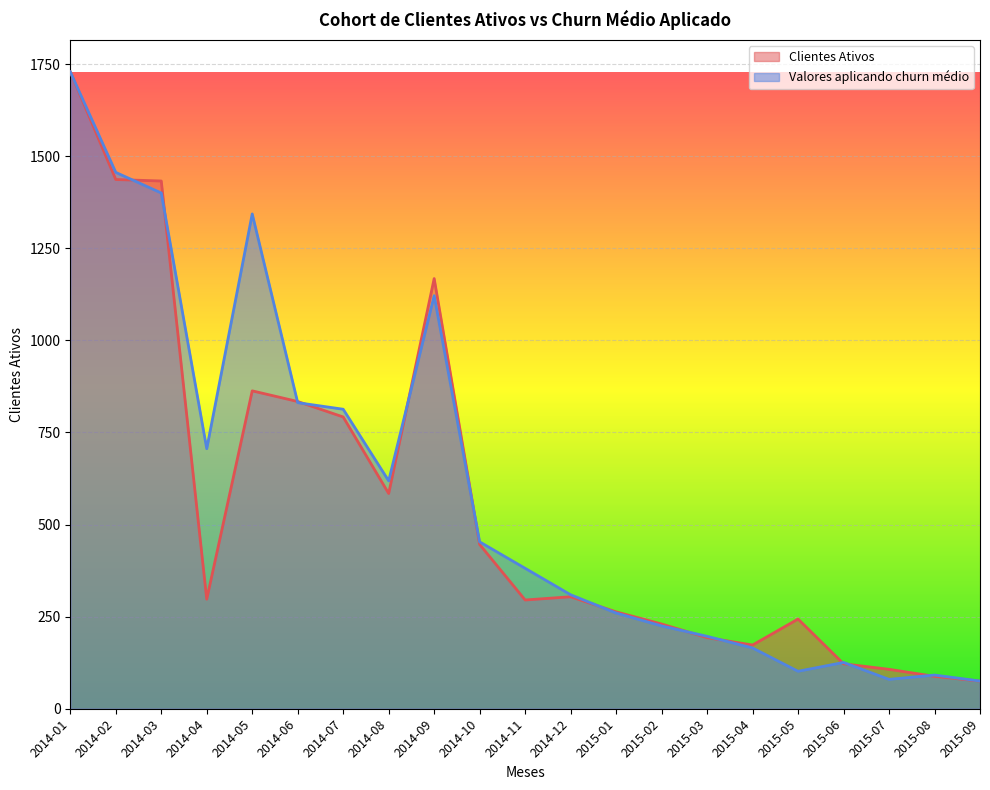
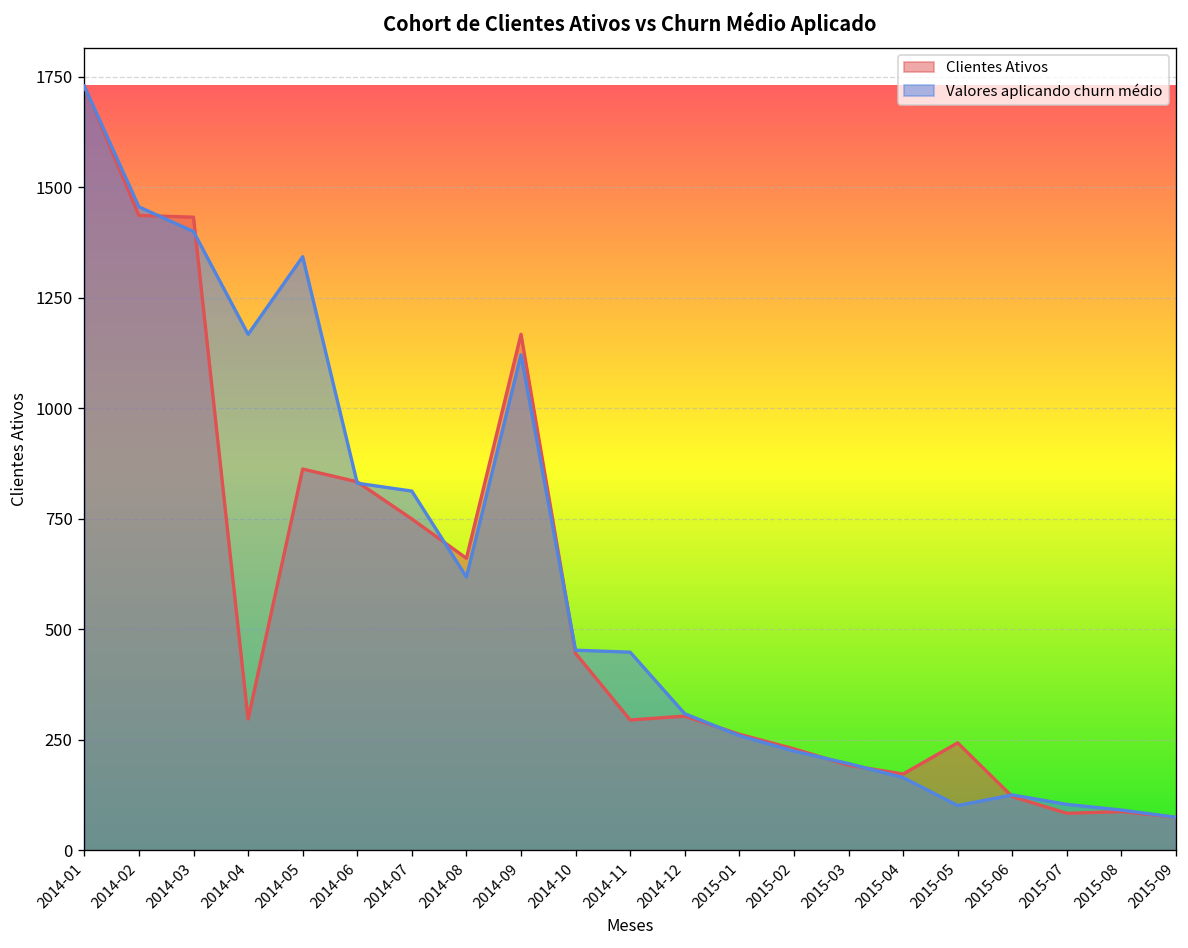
Valores aplicando churn médio, 2014-04: 710 -> 1170
Clientes Ativos, 2014-07: 790 -> 750
Clientes Ativos, 2014-08: 580 -> 660
Valores aplicando churn médio, 2014-11: 380 -> 450
Clientes Ativos, 2015-07: 110 -> 80
Valores aplicando churn médio, 2015-07: 80 -> 100
